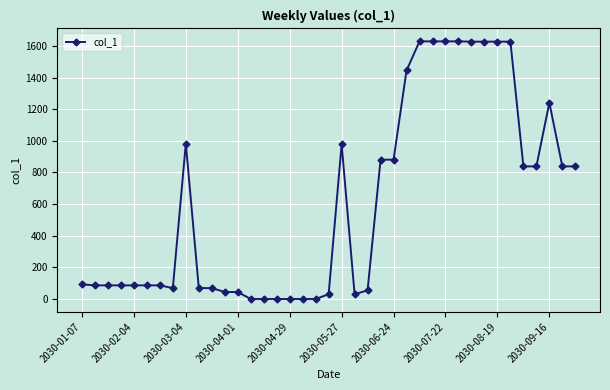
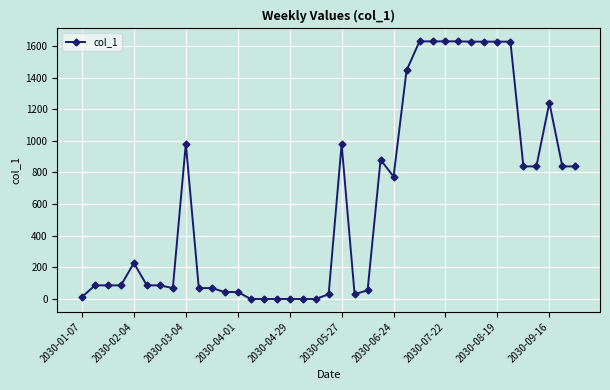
2030-01-07: 90 -> 10
2030-02-04: 90 -> 230
2030-06-24: 880 -> 770
